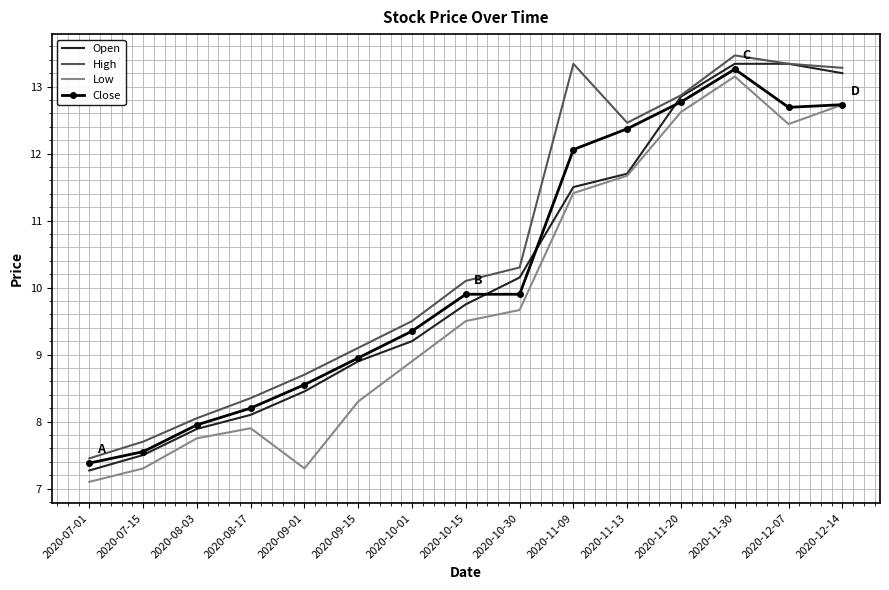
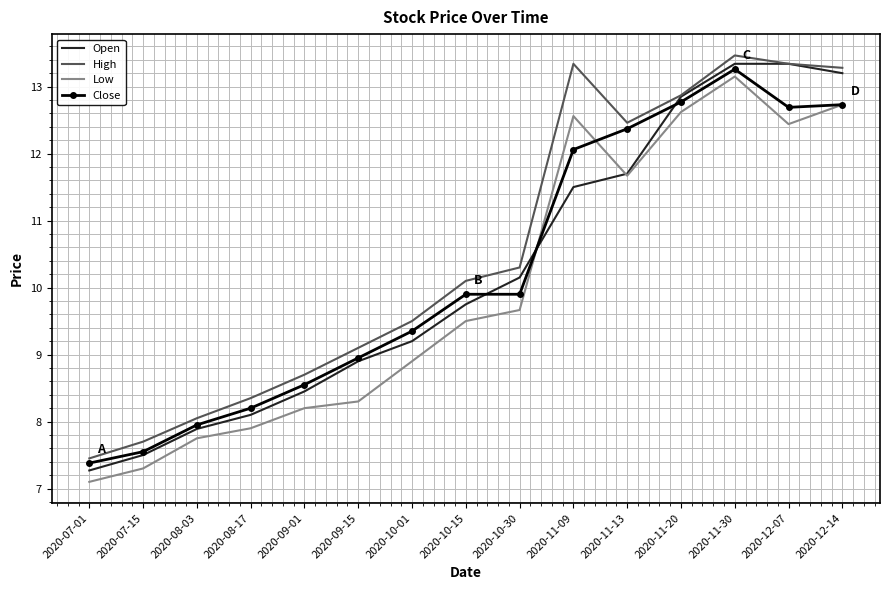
Low, 2020-09-01: 7.3 -> 8.2
Low, 2020-11-09: 11.4 -> 12.6
